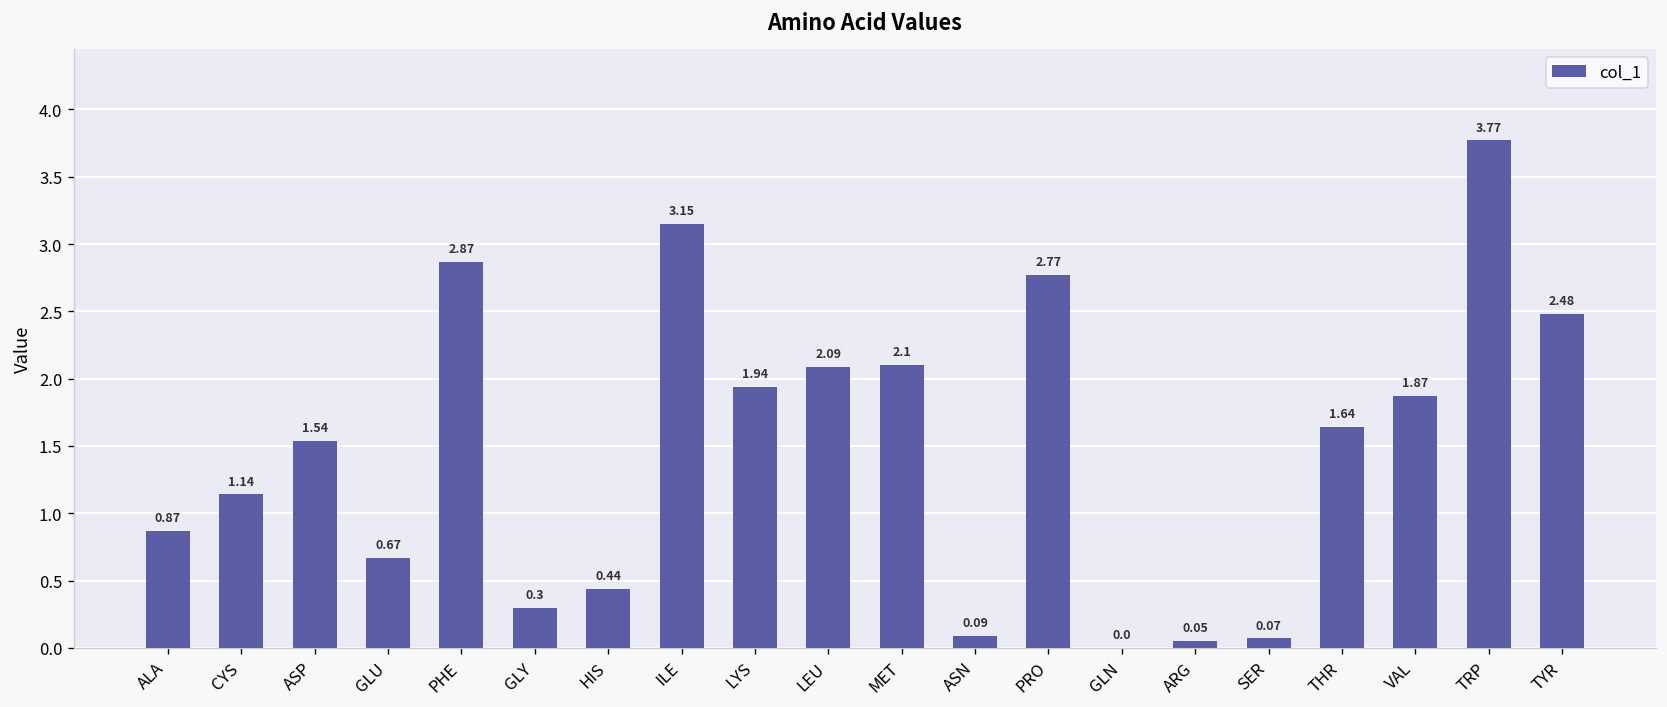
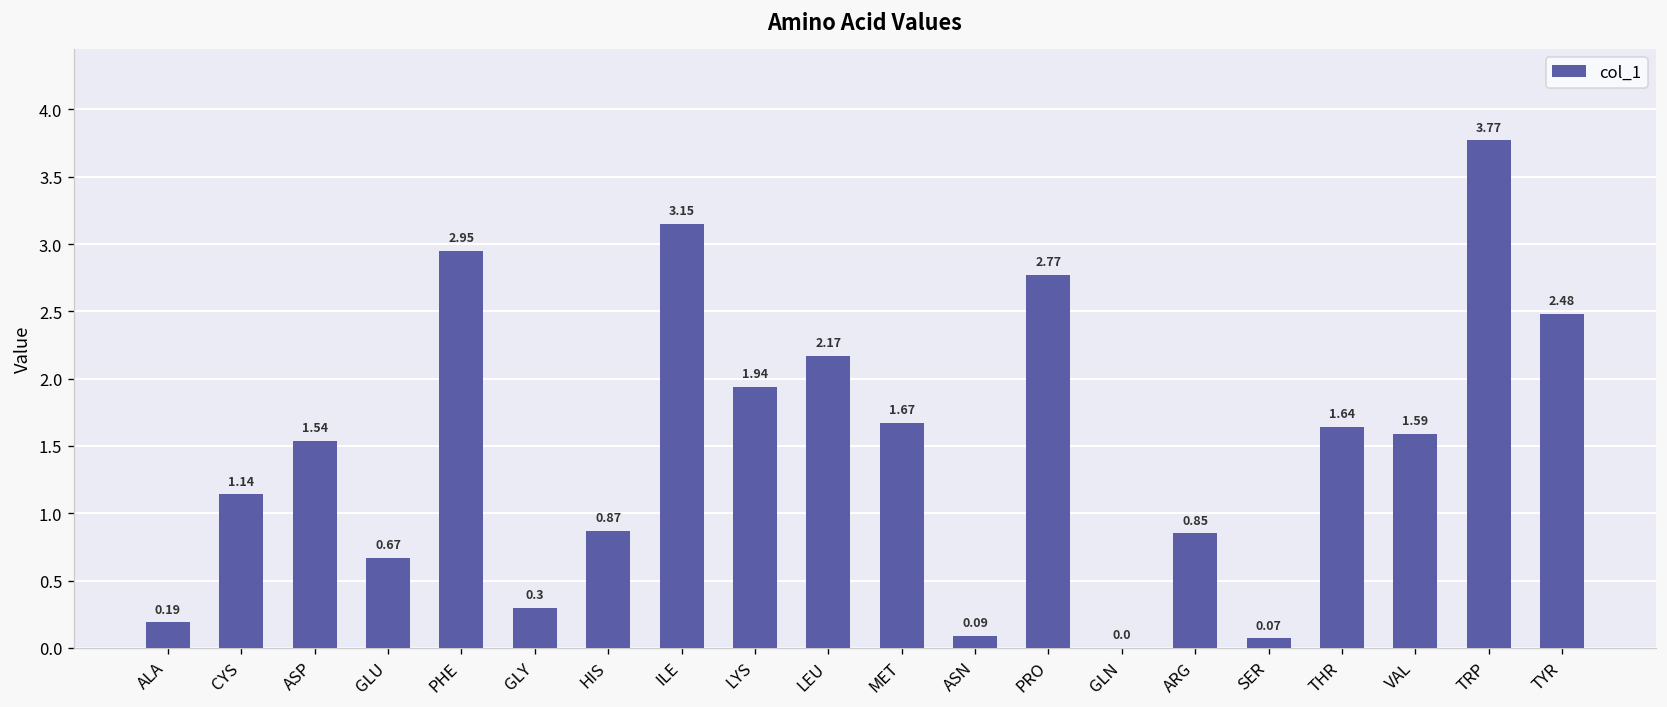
ALA: 0.87 -> 0.19
PHE: 2.87 -> 2.95
HIS: 0.44 -> 0.87
LEU: 2.09 -> 2.17
MET: 2.1 -> 1.67
ARG: 0.05 -> 0.85
VAL: 1.87 -> 1.59
